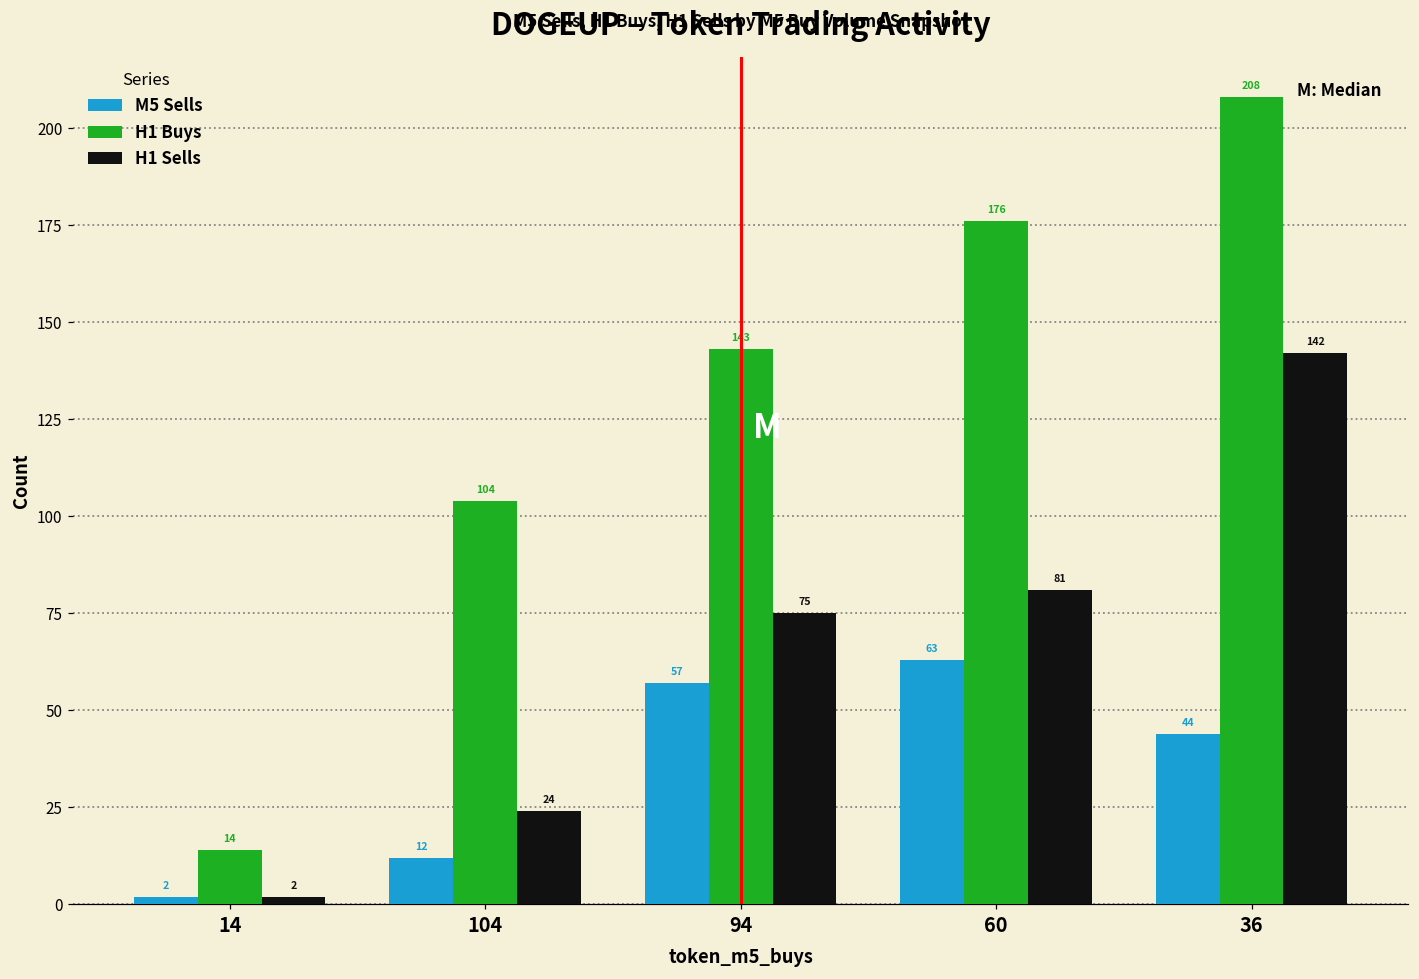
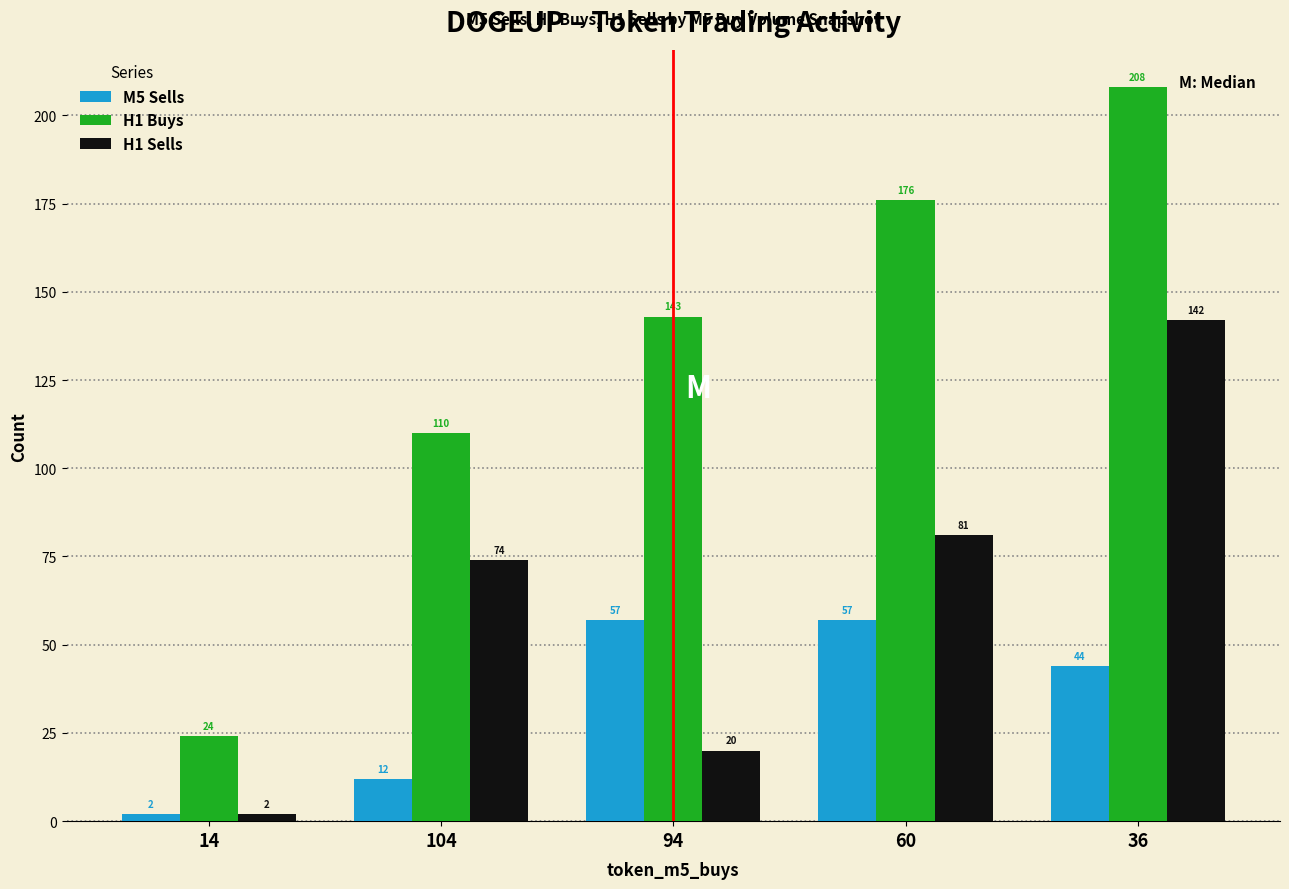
H1 Buys, 14: 14 -> 24
H1 Buys, 104: 104 -> 110
H1 Sells, 104: 24 -> 74
H1 Sells, 94: 75 -> 20
M5 Sells, 60: 63 -> 57
